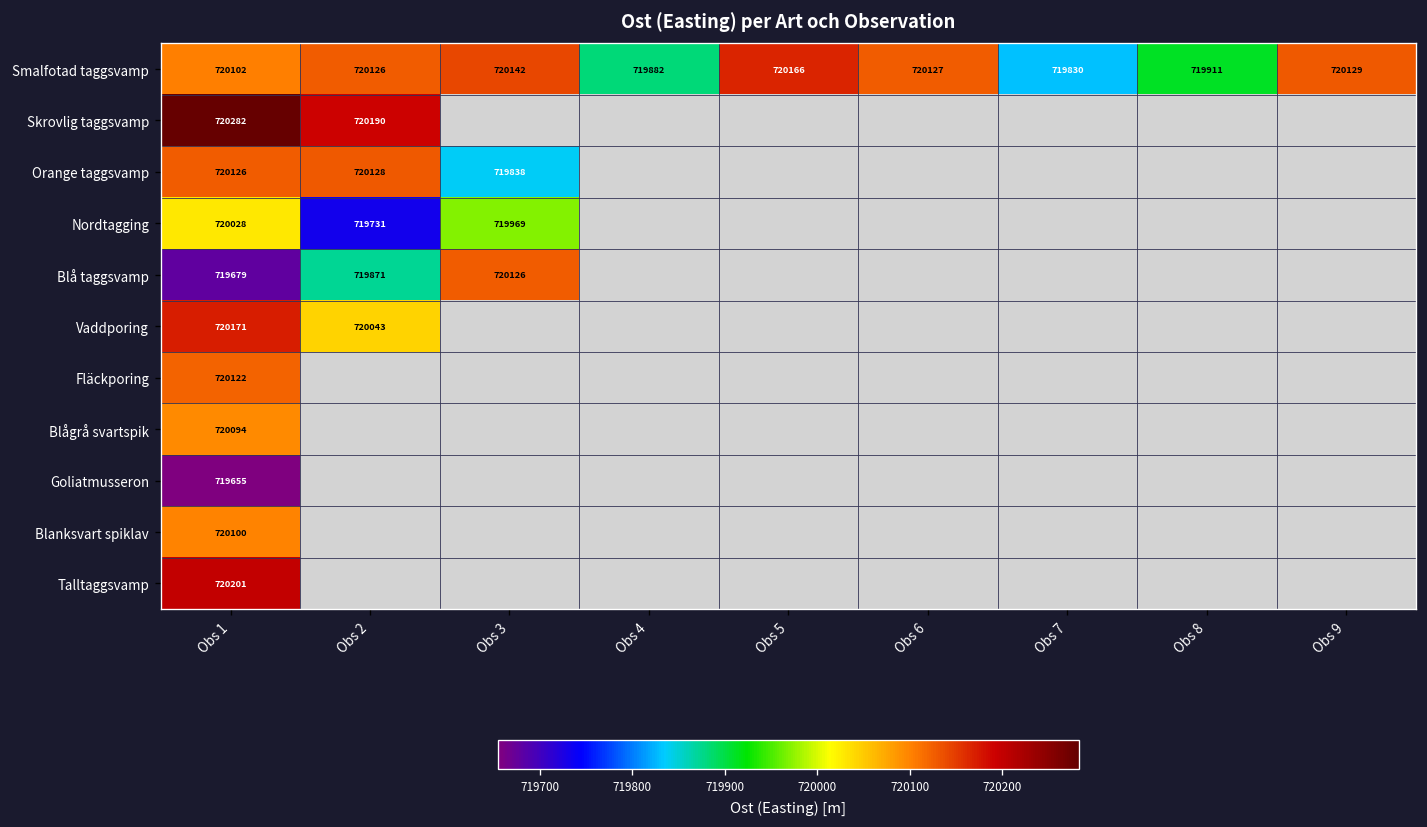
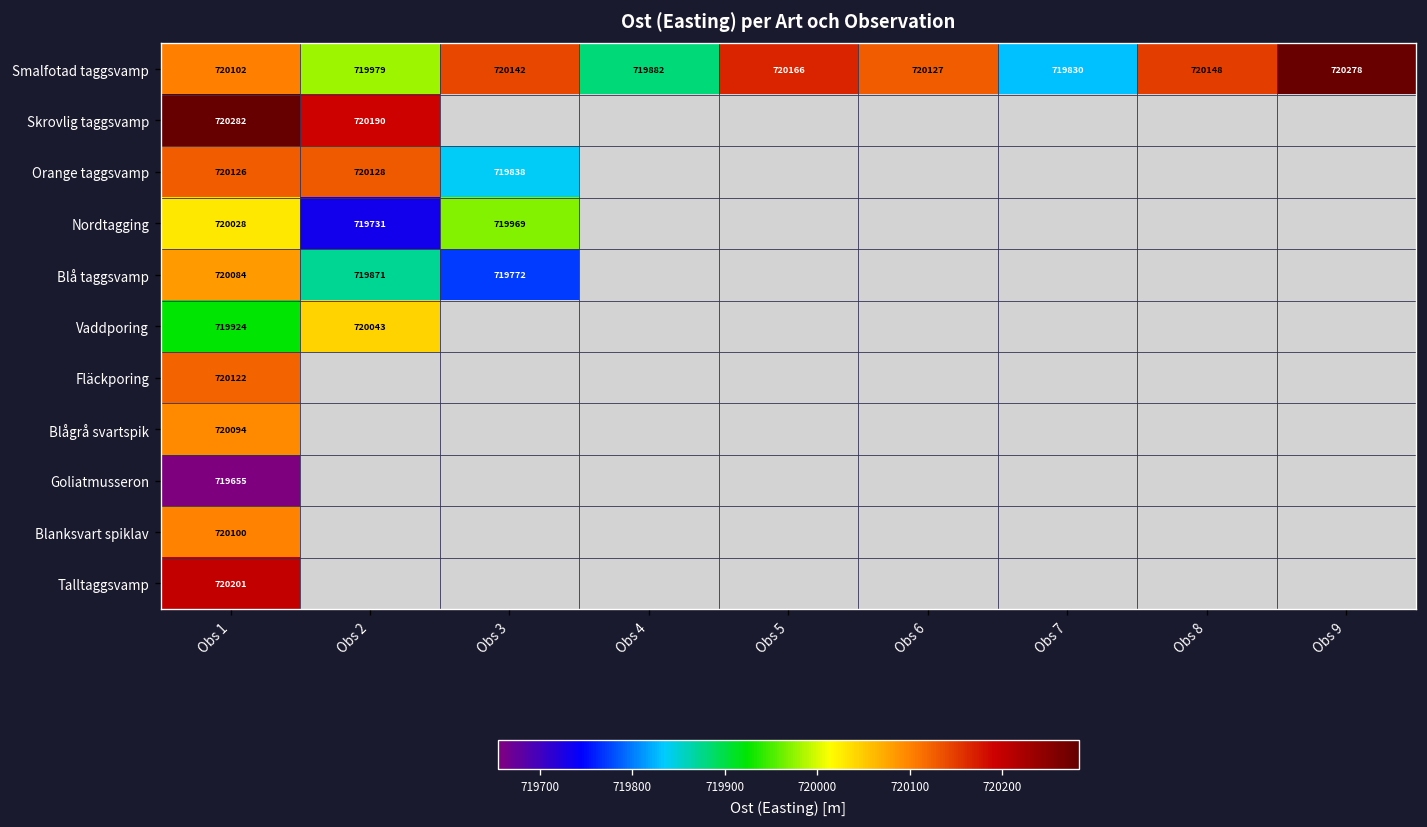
Smalfotad taggsvamp, Obs 2: 720126 -> 719979
Smalfotad taggsvamp, Obs 8: 719911 -> 720148
Smalfotad taggsvamp, Obs 9: 720129 -> 720278
Blå taggsvamp, Obs 1: 719679 -> 720084
Blå taggsvamp, Obs 3: 720126 -> 719772
Vaddporing, Obs 1: 720171 -> 719924
